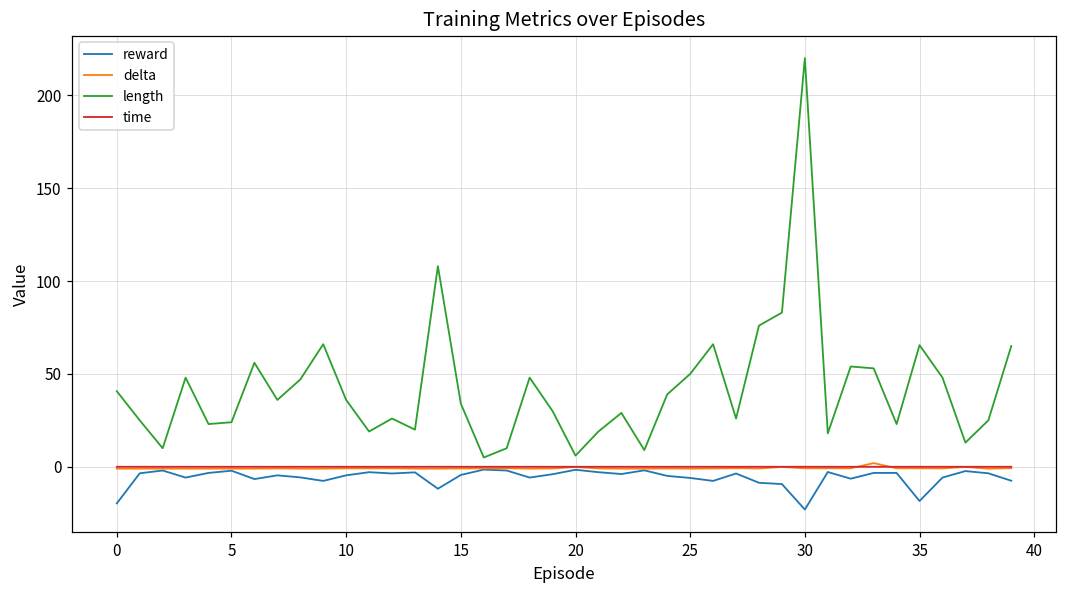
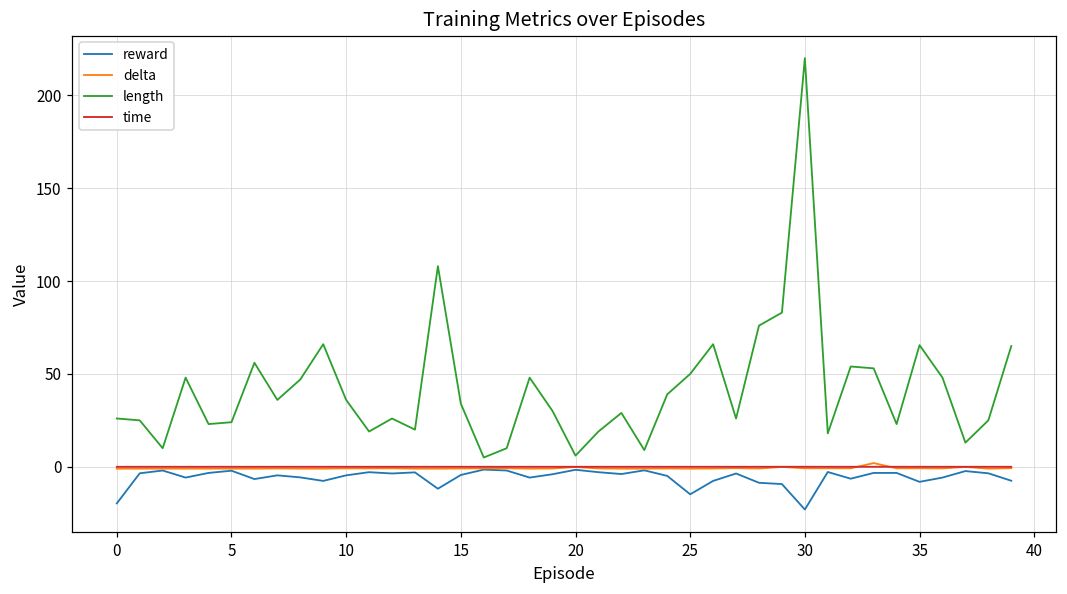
length, 0: 41 -> 26
reward, 25: -6 -> -15
reward, 35: -18 -> -8
